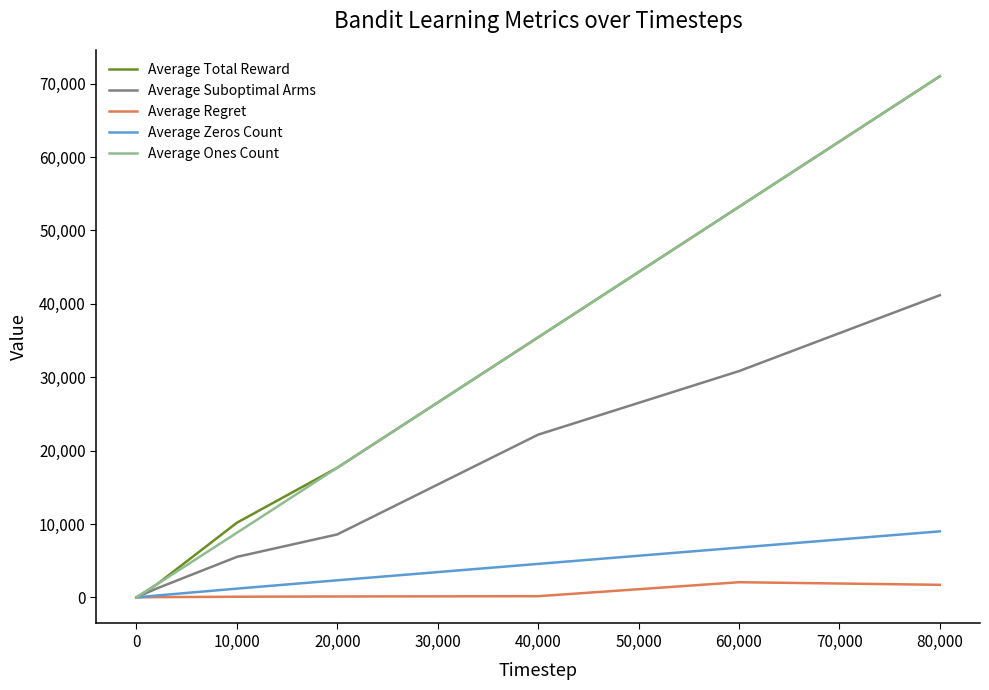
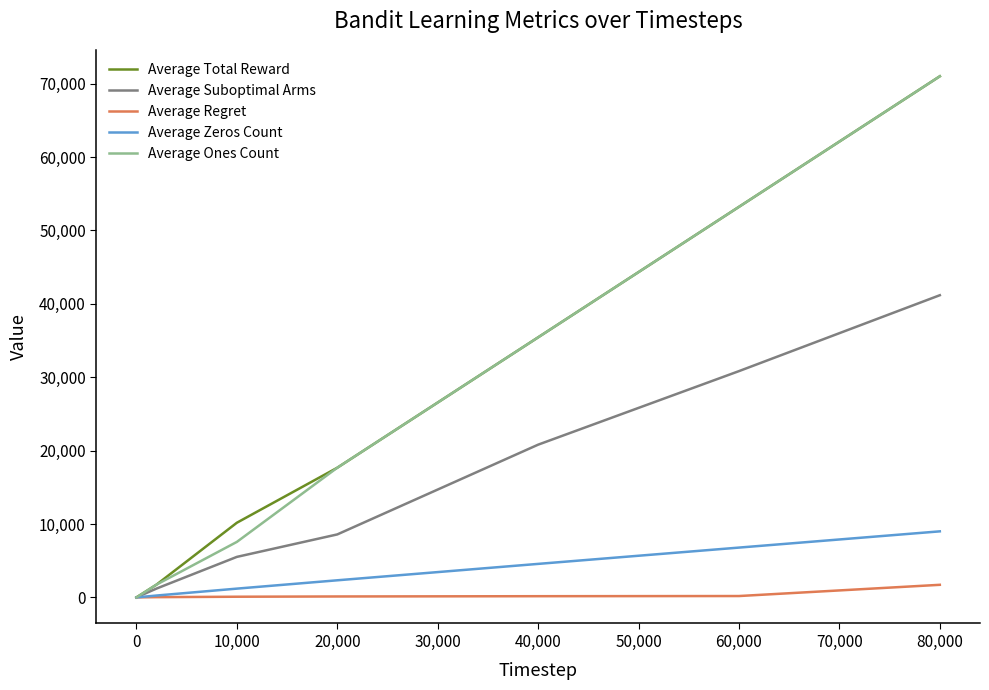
Average Ones Count, 10,000: 9,000 -> 8,000
Average Suboptimal Arms, 40,000: 22,000 -> 21,000
Average Regret, 60,000: 2,000 -> 0
